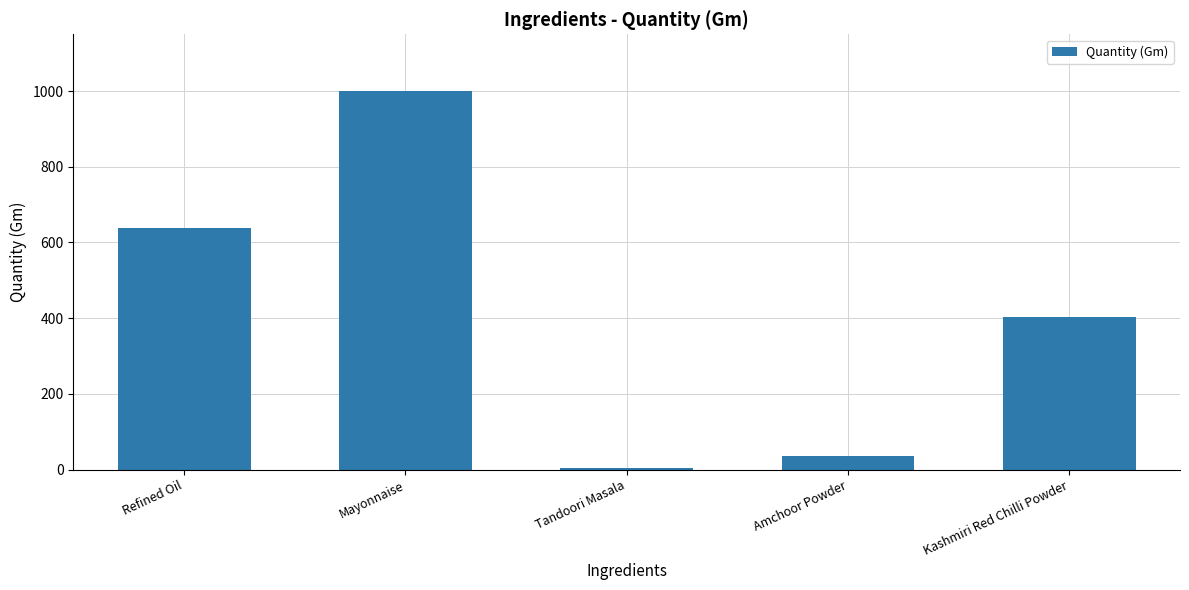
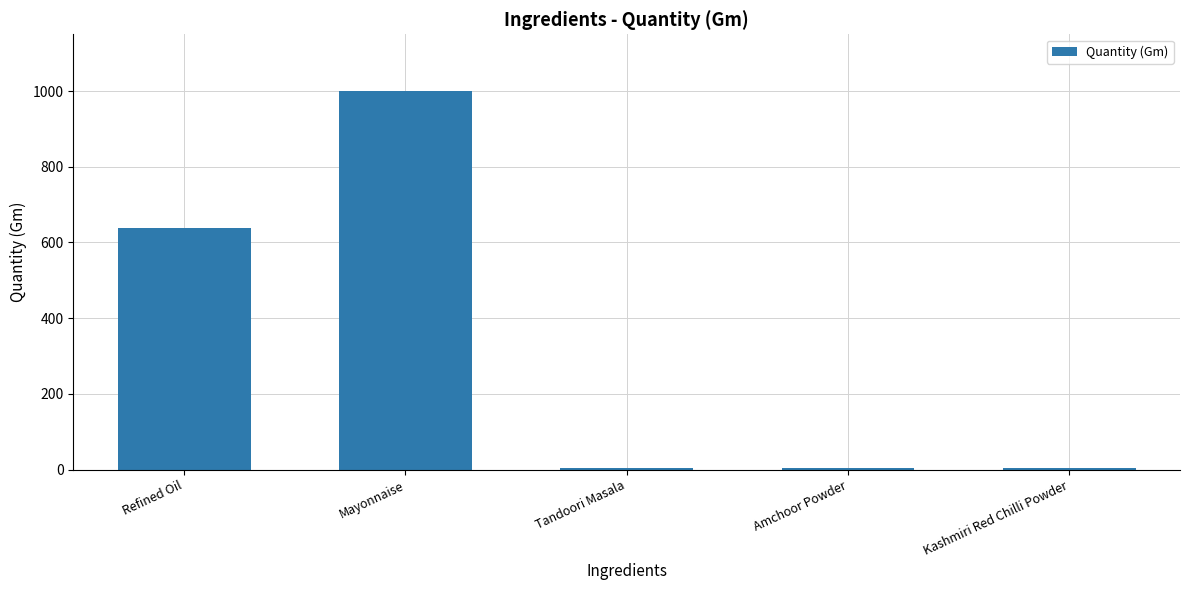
Amchoor Powder: 40 -> 0
Kashmiri Red Chilli Powder: 400 -> 0
